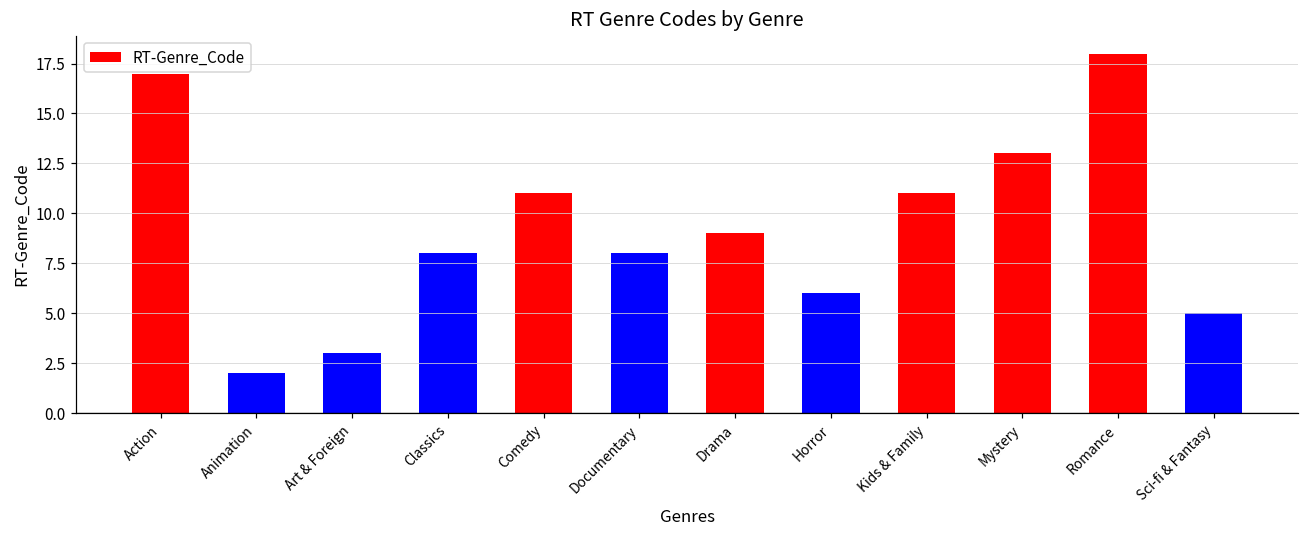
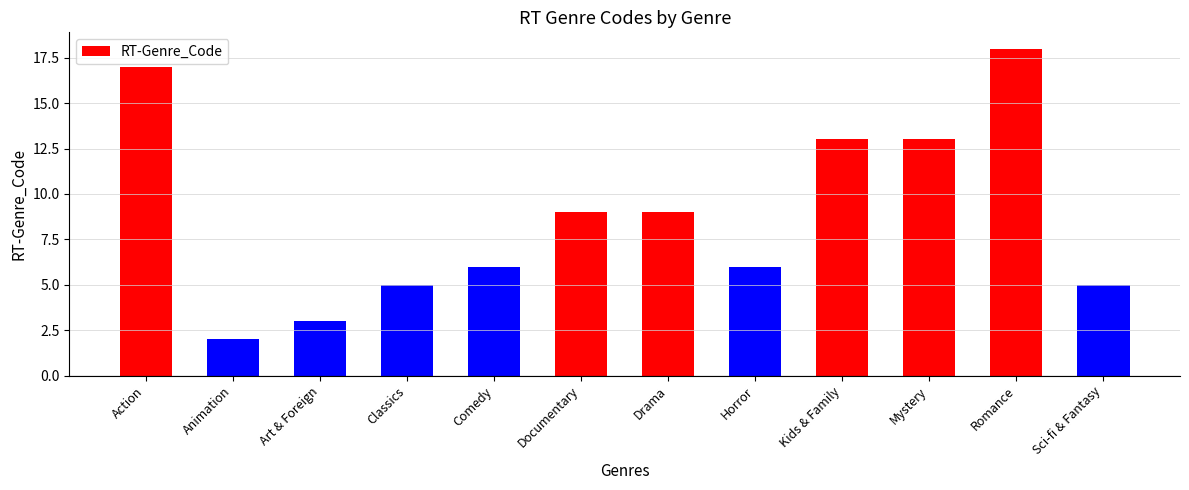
Classics: 8 -> 5
Comedy: 11 -> 6
Documentary: 8 -> 9
Kids & Family: 11 -> 13
